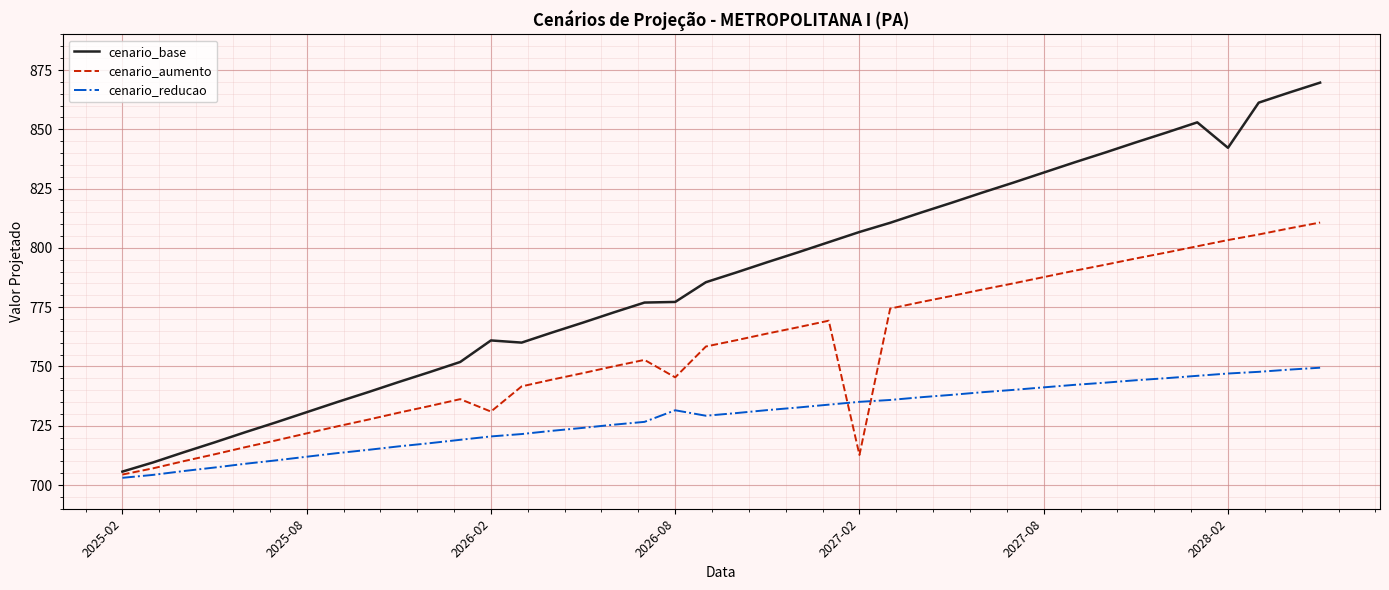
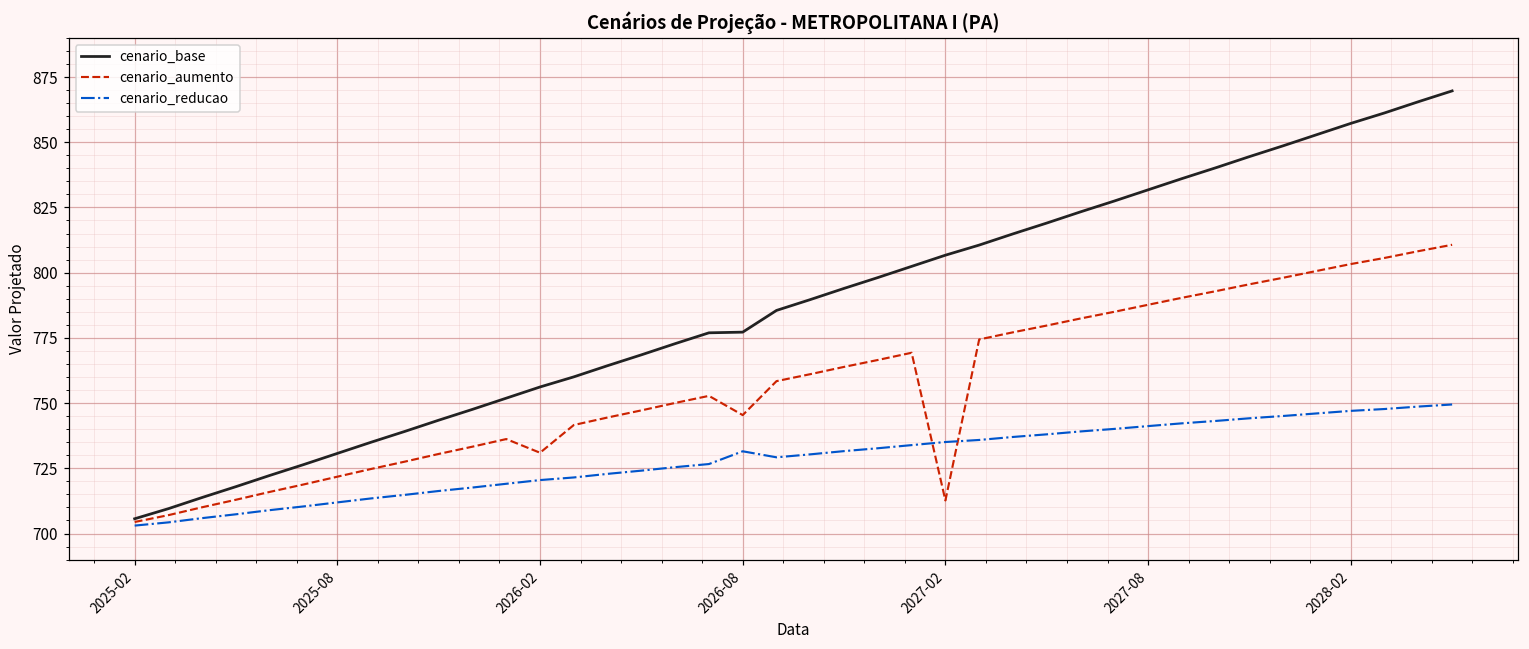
cenario_base, 2026-02: 761 -> 756
cenario_base, 2028-02: 842 -> 857
